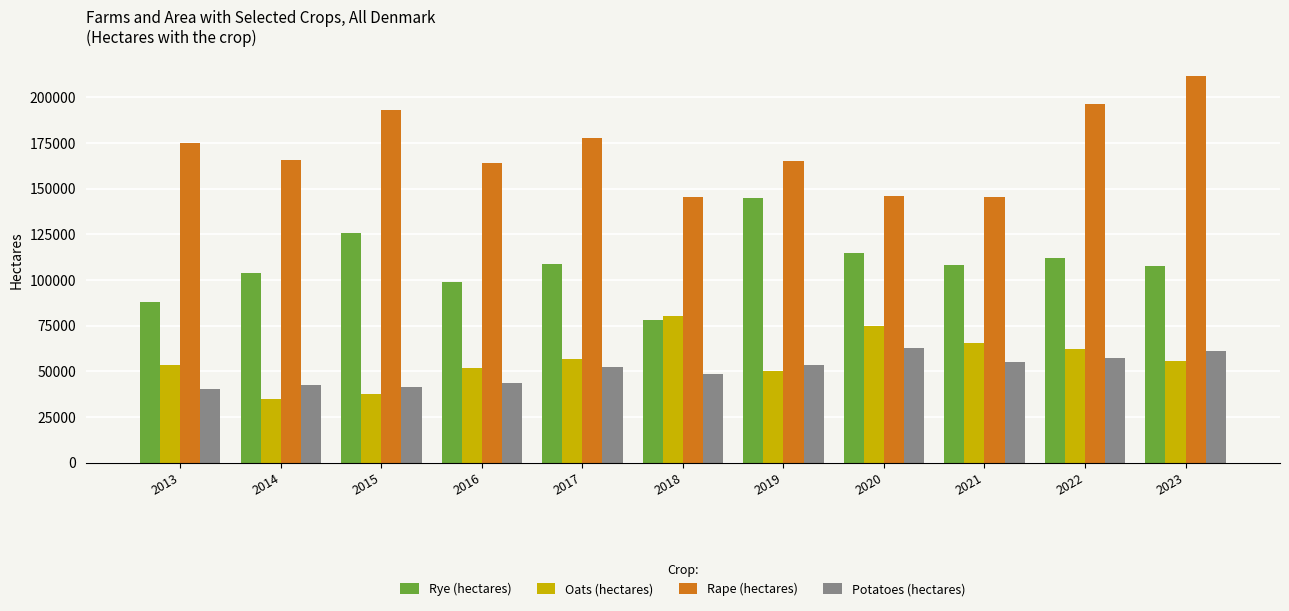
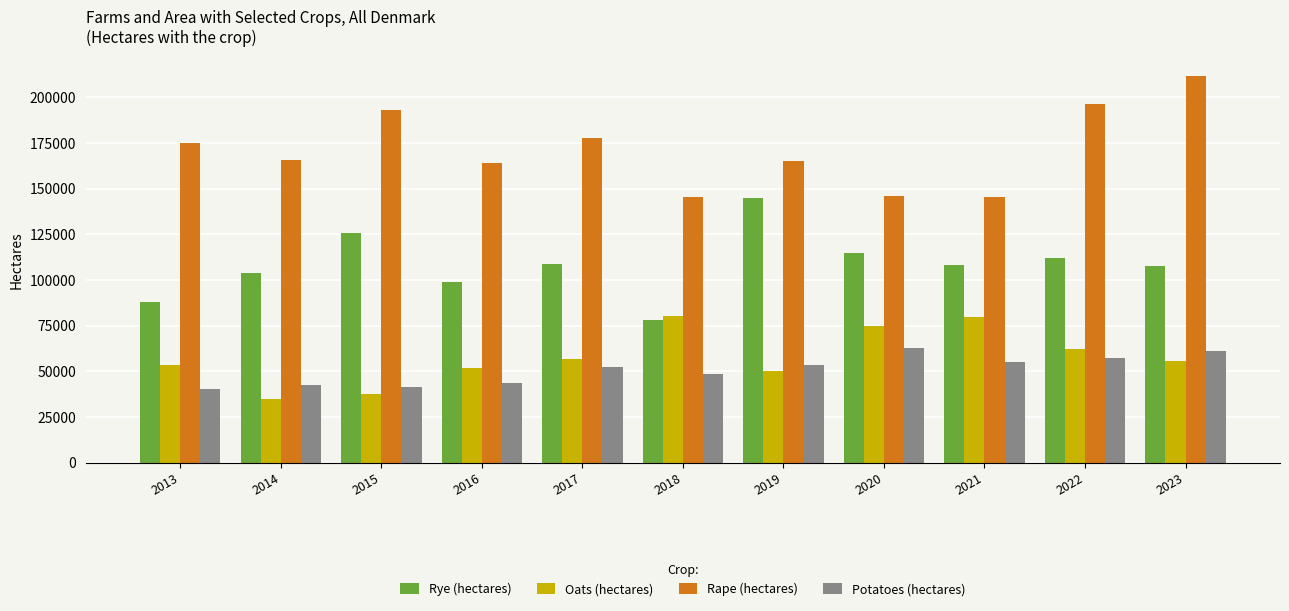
Oats (hectares), 2021: 65000 -> 80000
